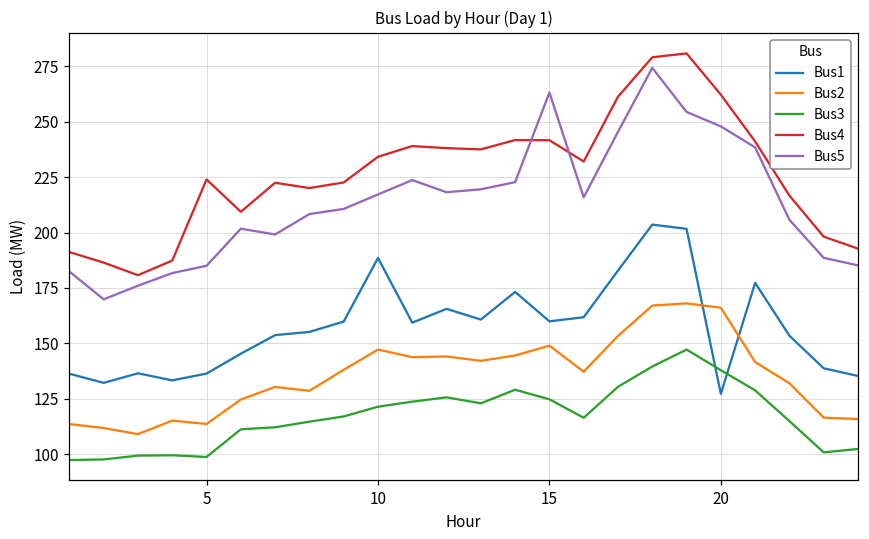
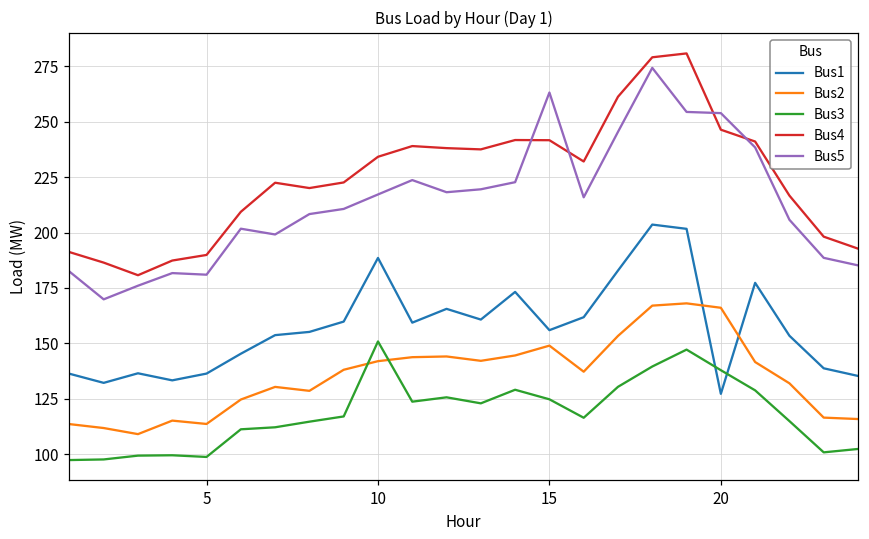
Bus4, 5: 224 -> 190
Bus5, 5: 185 -> 181
Bus2, 10: 147 -> 142
Bus3, 10: 121 -> 151
Bus1, 15: 160 -> 156
Bus4, 20: 262 -> 246
Bus5, 20: 248 -> 254
